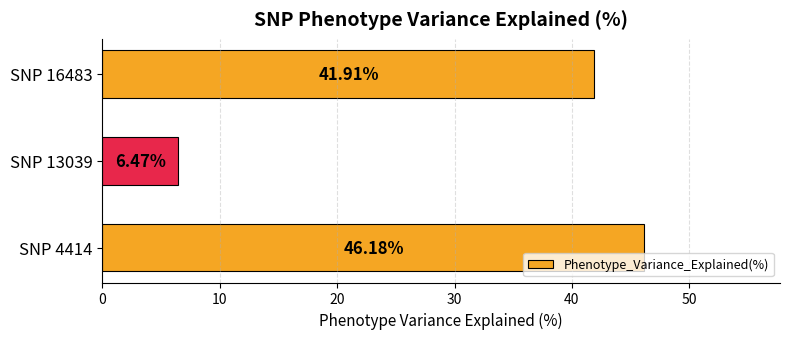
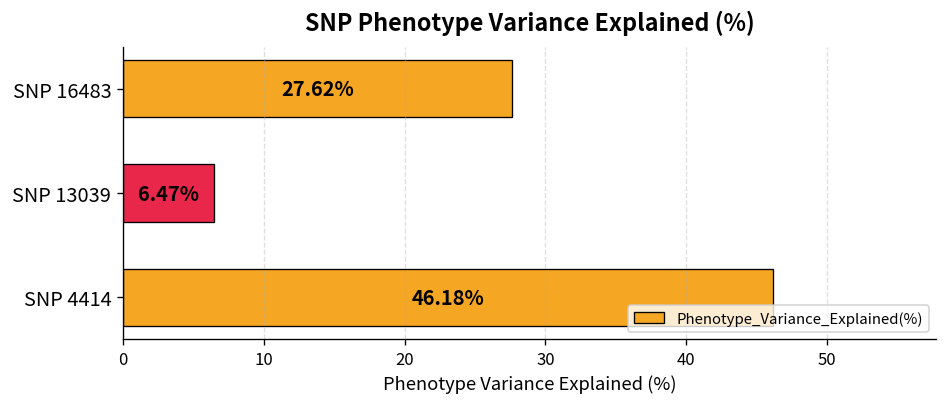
SNP 16483: 41.91% -> 27.62%
